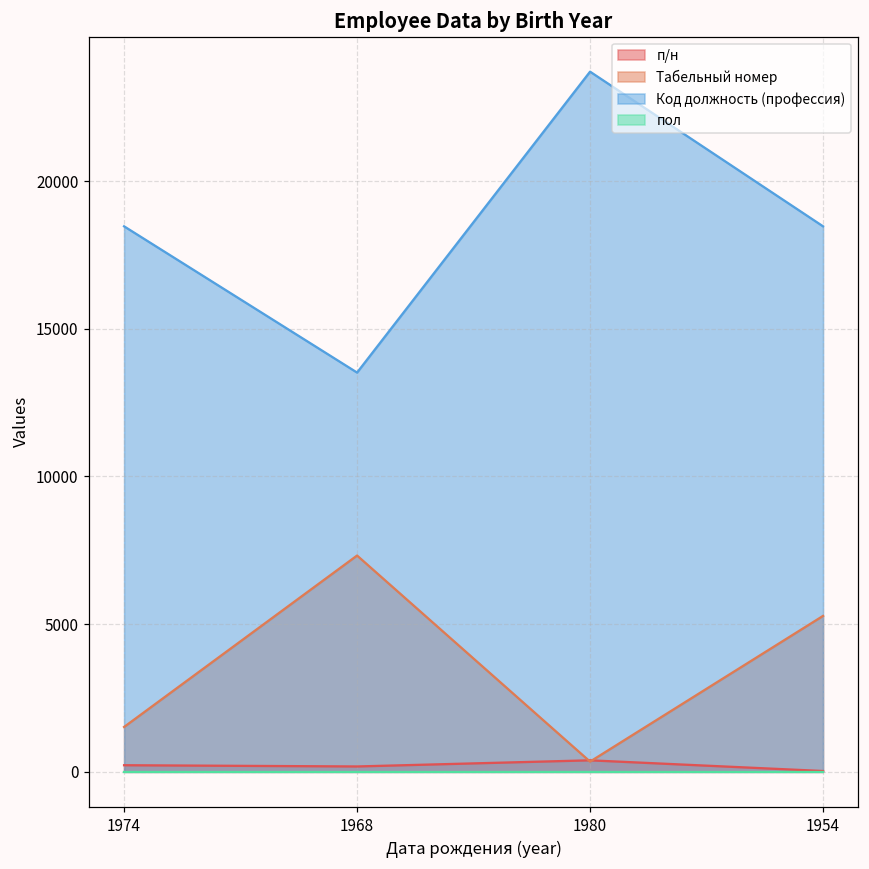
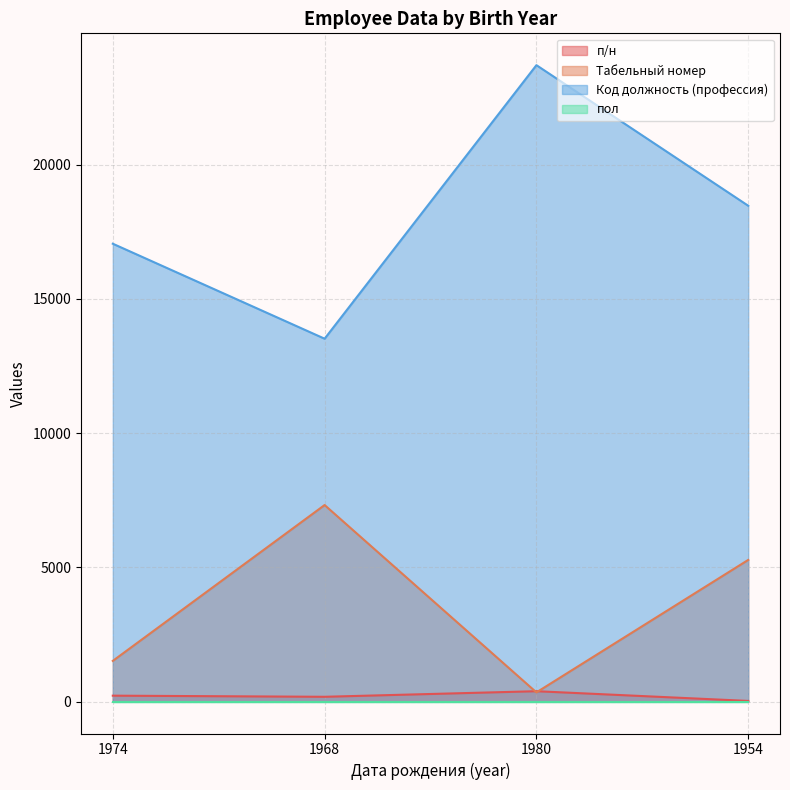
Код должность (профессия), 1974: 18500 -> 17100
